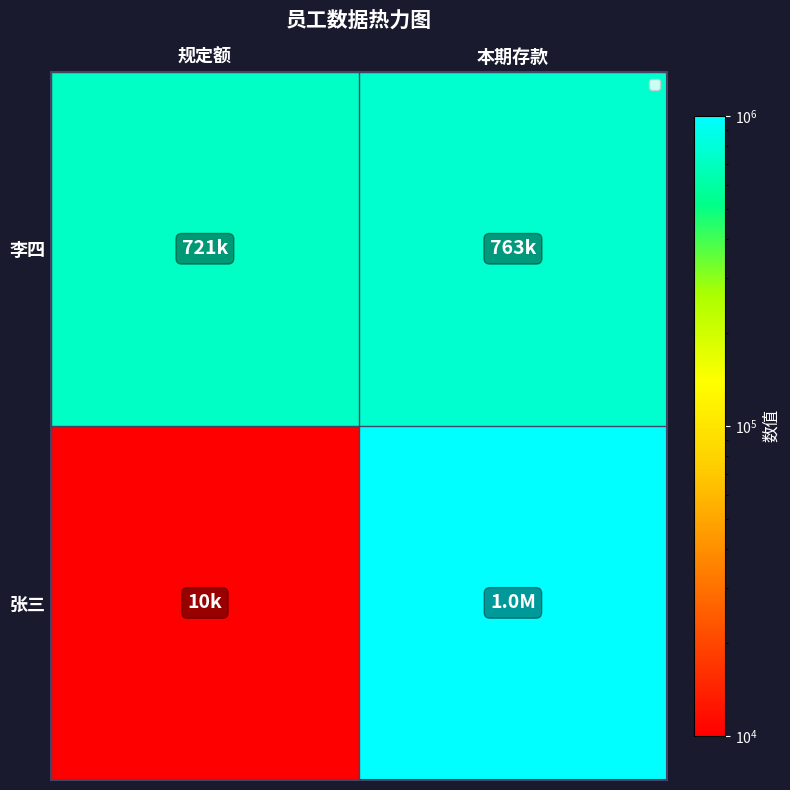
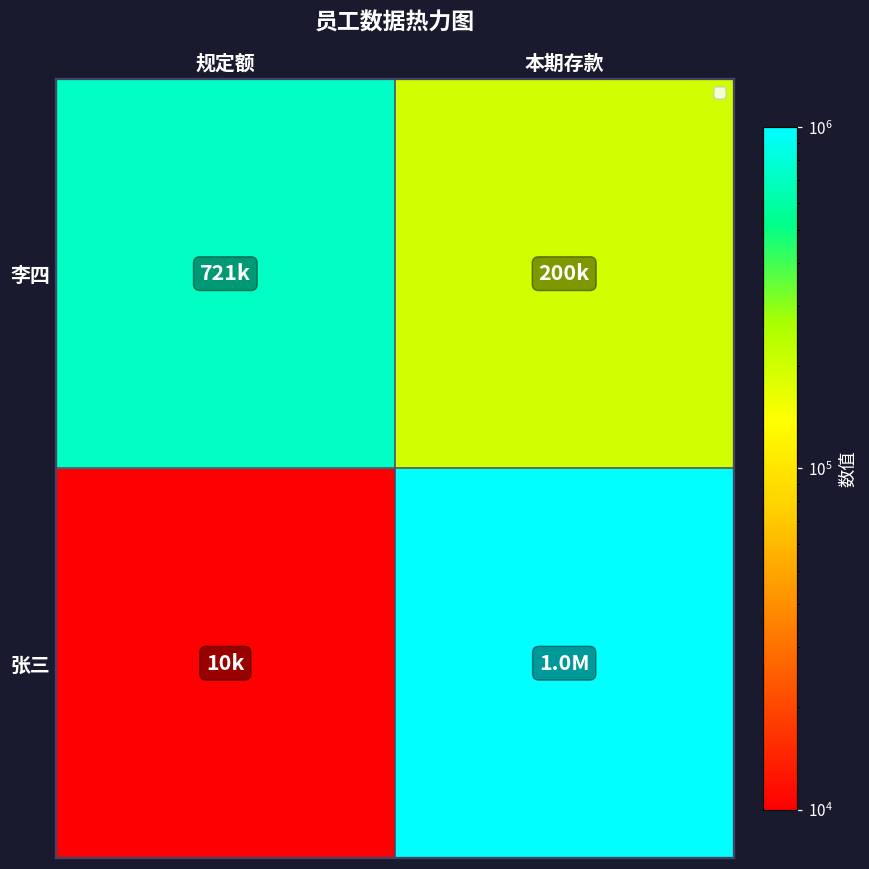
李四, 本期存款: 763k -> 200k
